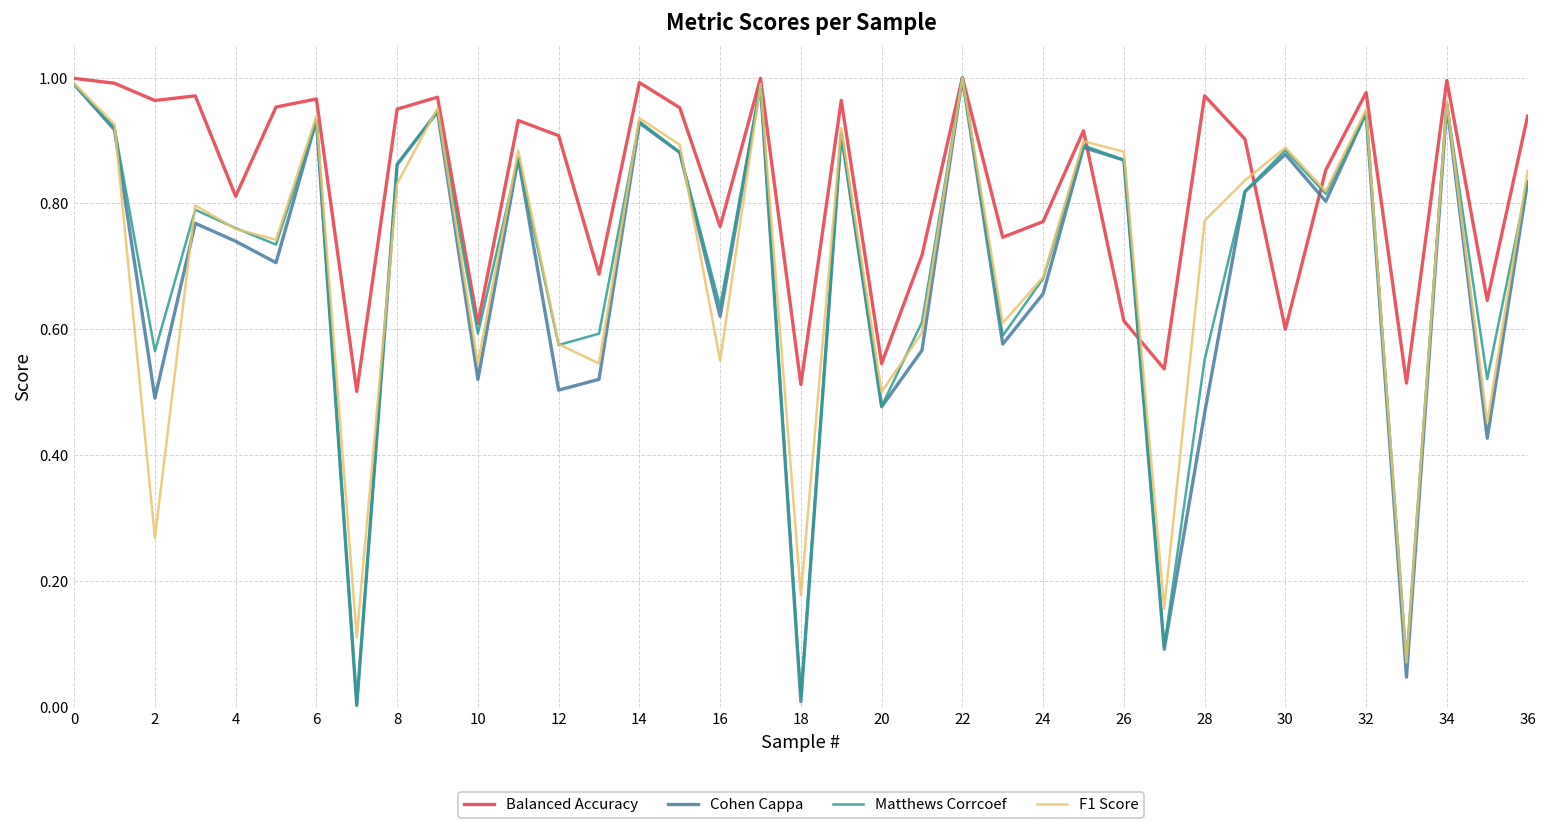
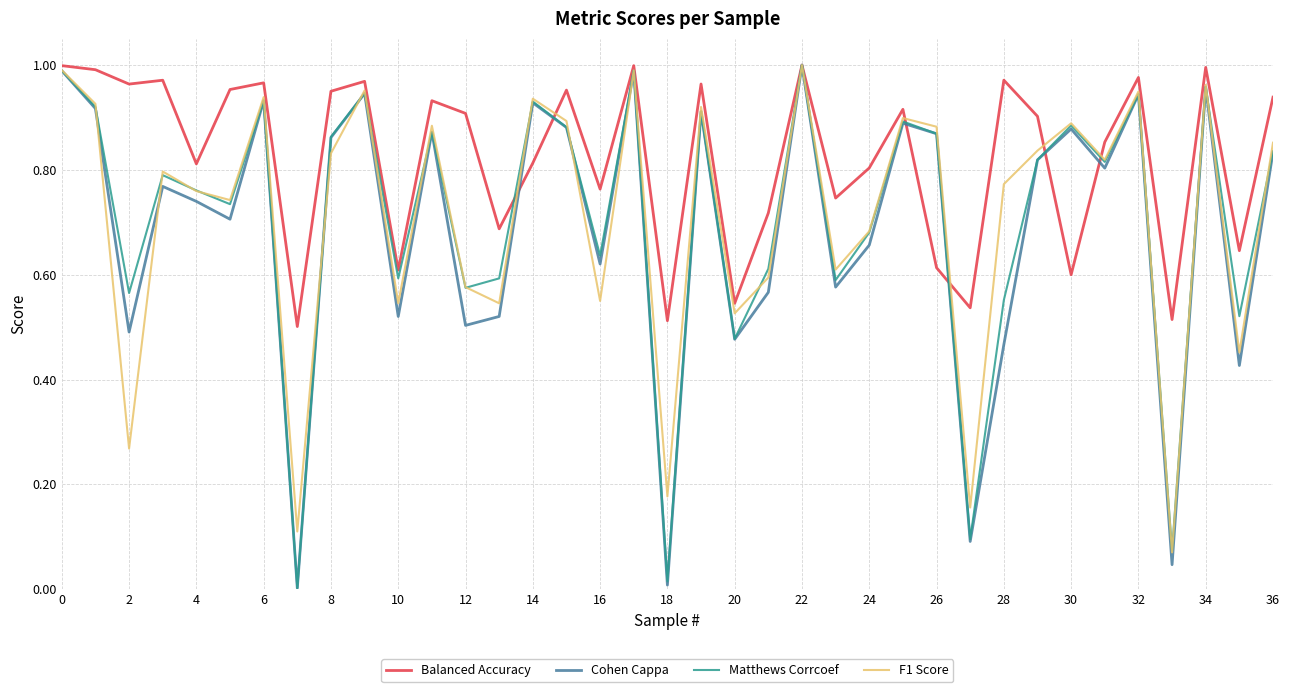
Balanced Accuracy, 14: 0.99 -> 0.81
F1 Score, 20: 0.50 -> 0.53
Balanced Accuracy, 24: 0.77 -> 0.80
